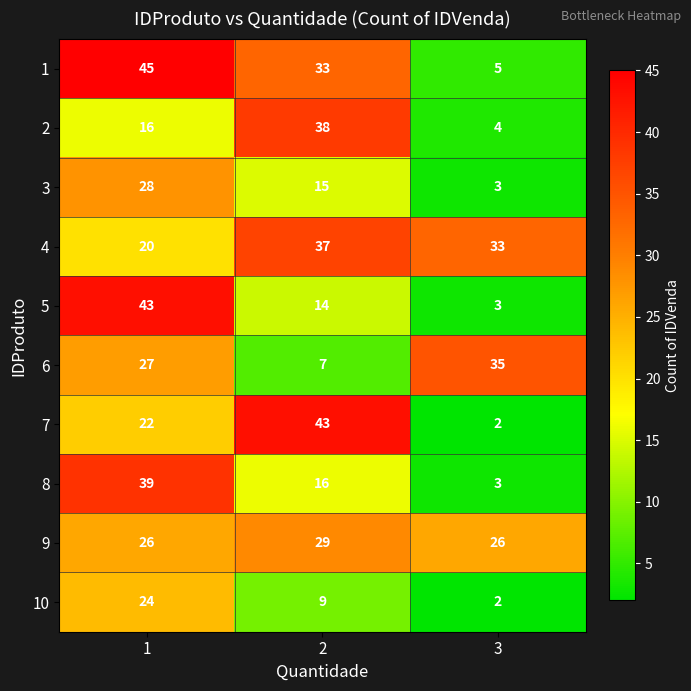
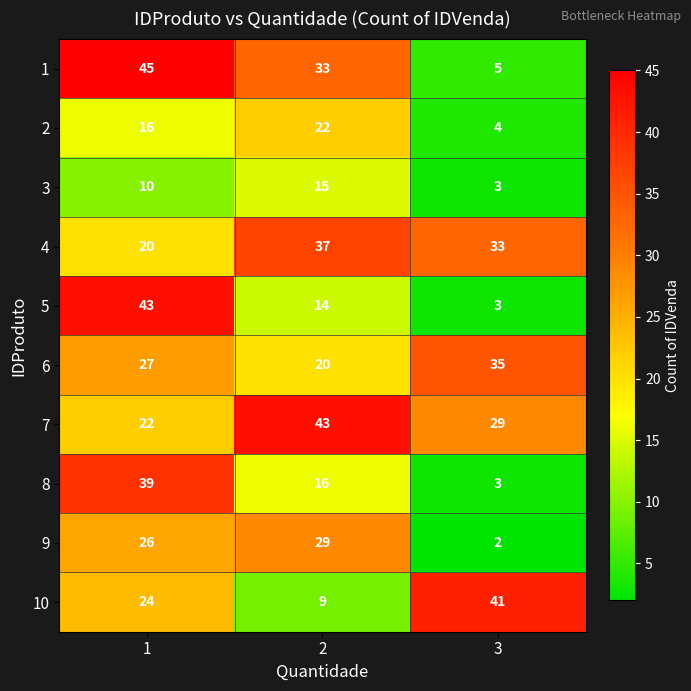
2, 2: 38 -> 22
3, 1: 28 -> 10
6, 2: 7 -> 20
7, 3: 2 -> 29
9, 3: 26 -> 2
10, 3: 2 -> 41
